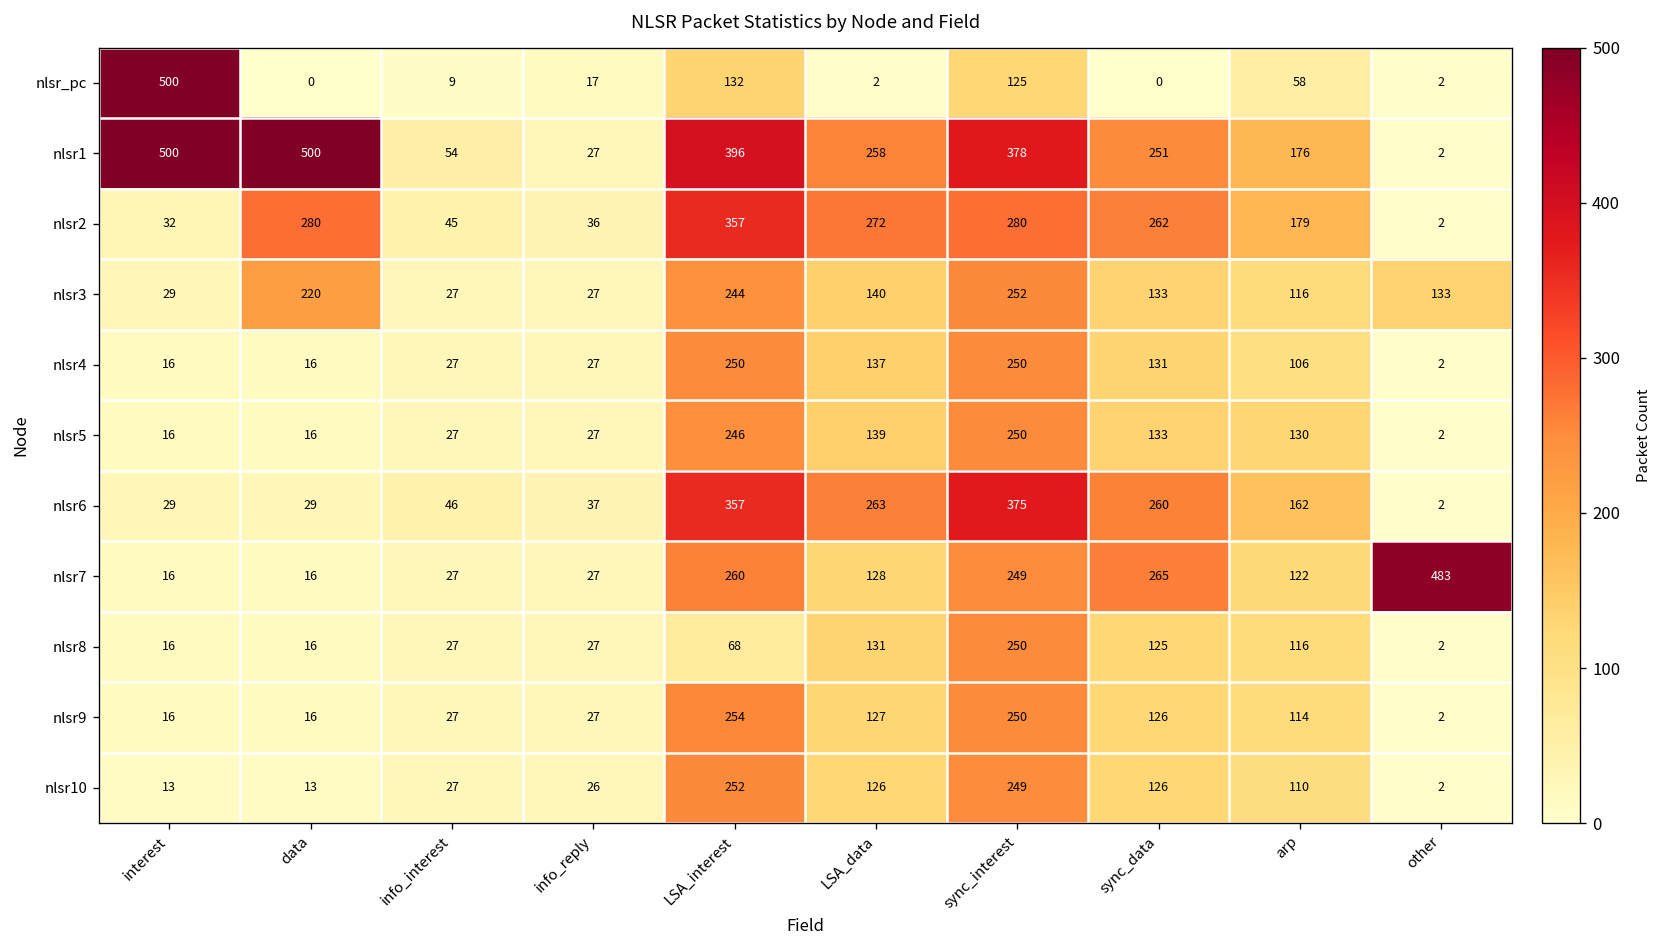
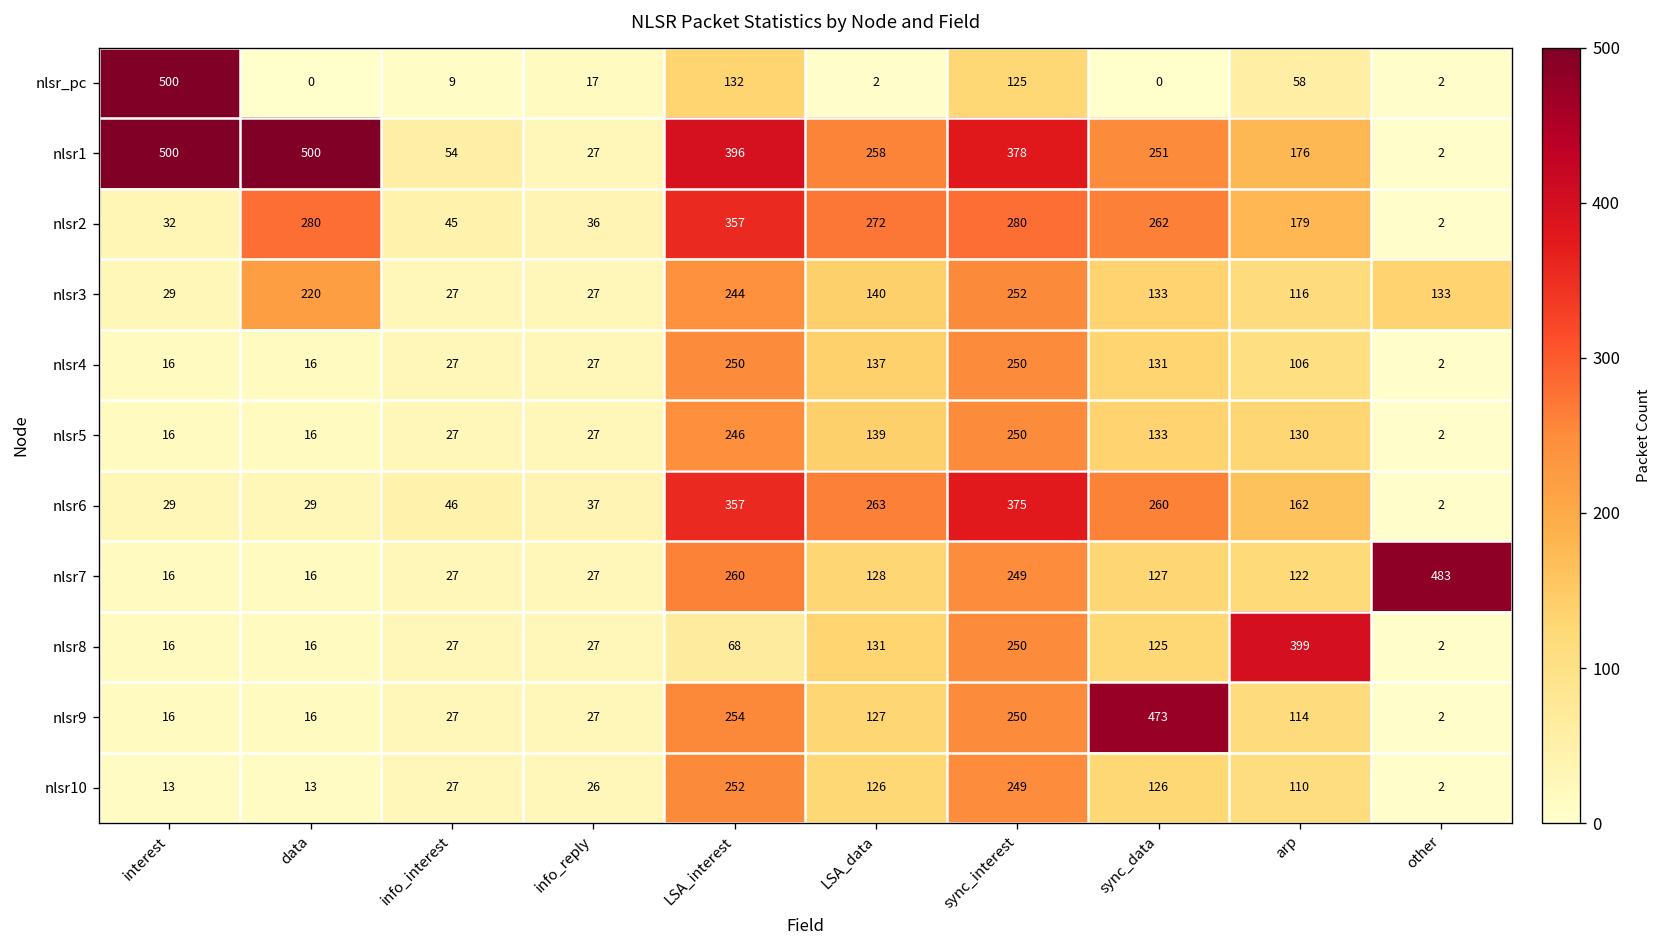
nlsr7, sync_data: 265 -> 127
nlsr8, arp: 116 -> 399
nlsr9, sync_data: 126 -> 473
